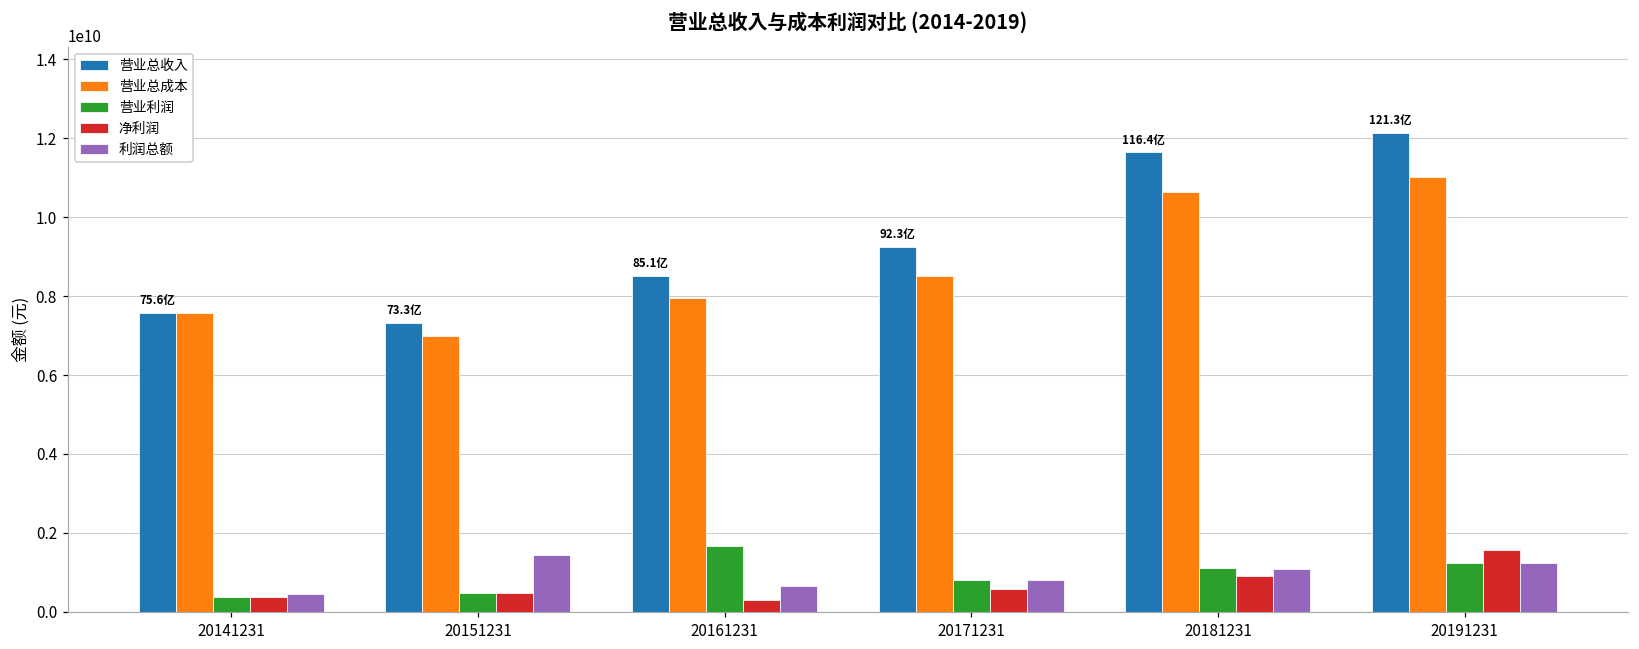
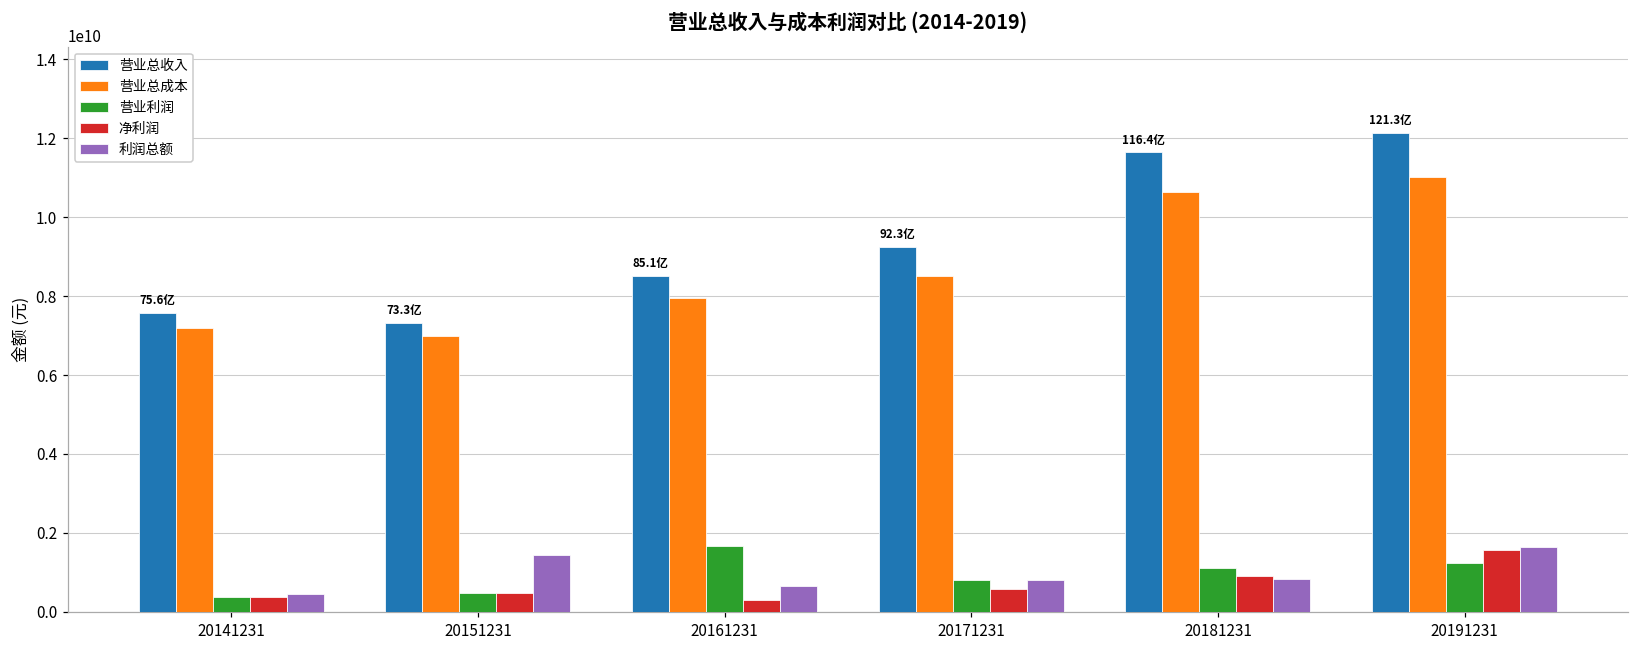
营业总成本, 20141231: 7600000000 -> 7200000000
利润总额, 20181231: 1100000000 -> 800000000
利润总额, 20191231: 1200000000 -> 1700000000
